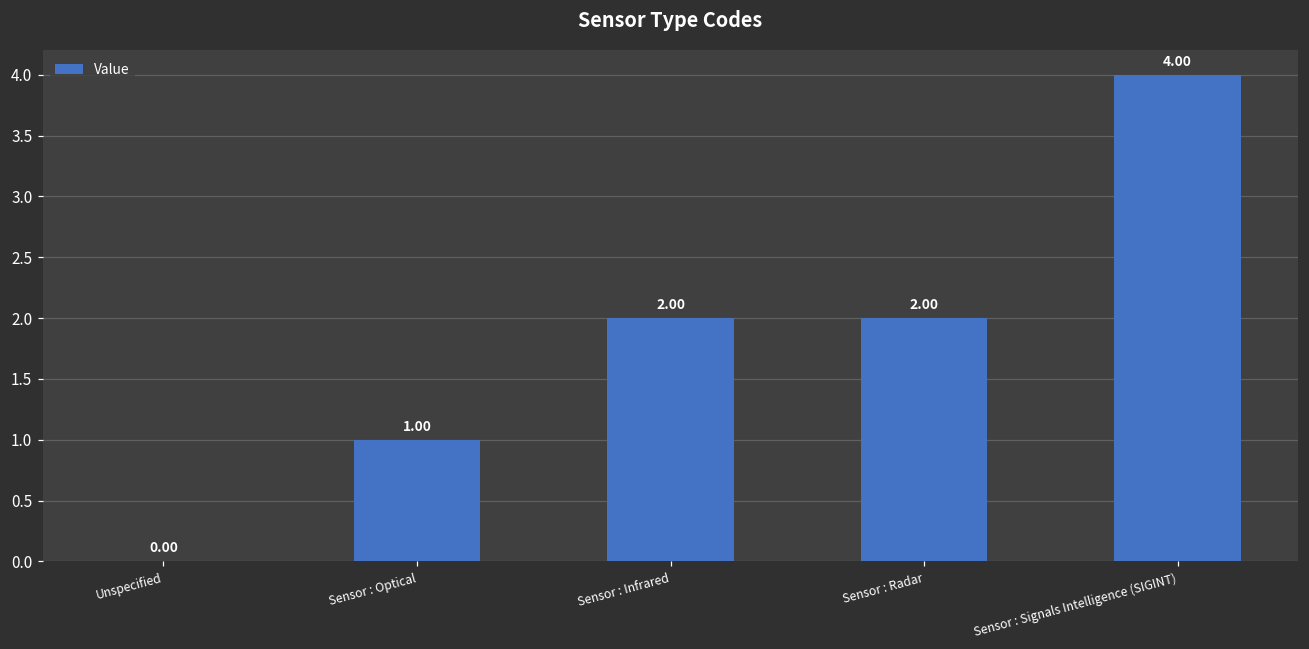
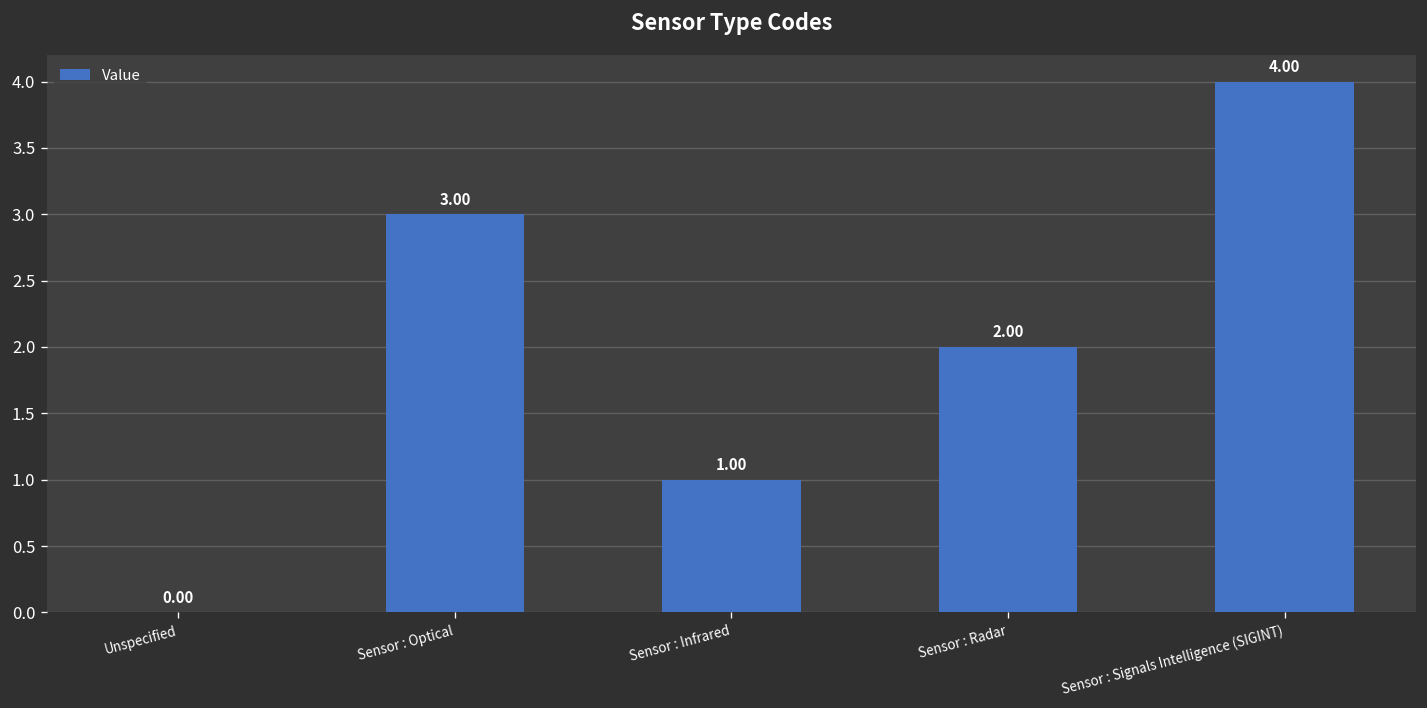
Sensor : Optical: 1.00 -> 3.00
Sensor : Infrared: 2.00 -> 1.00
